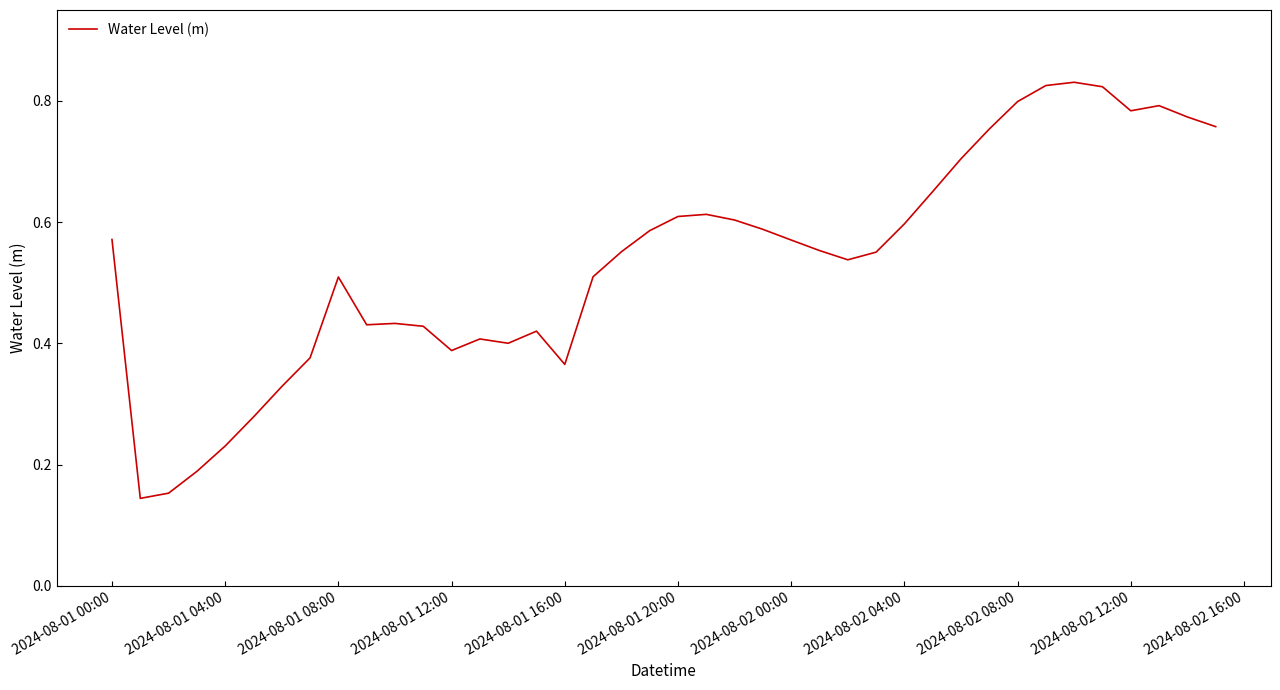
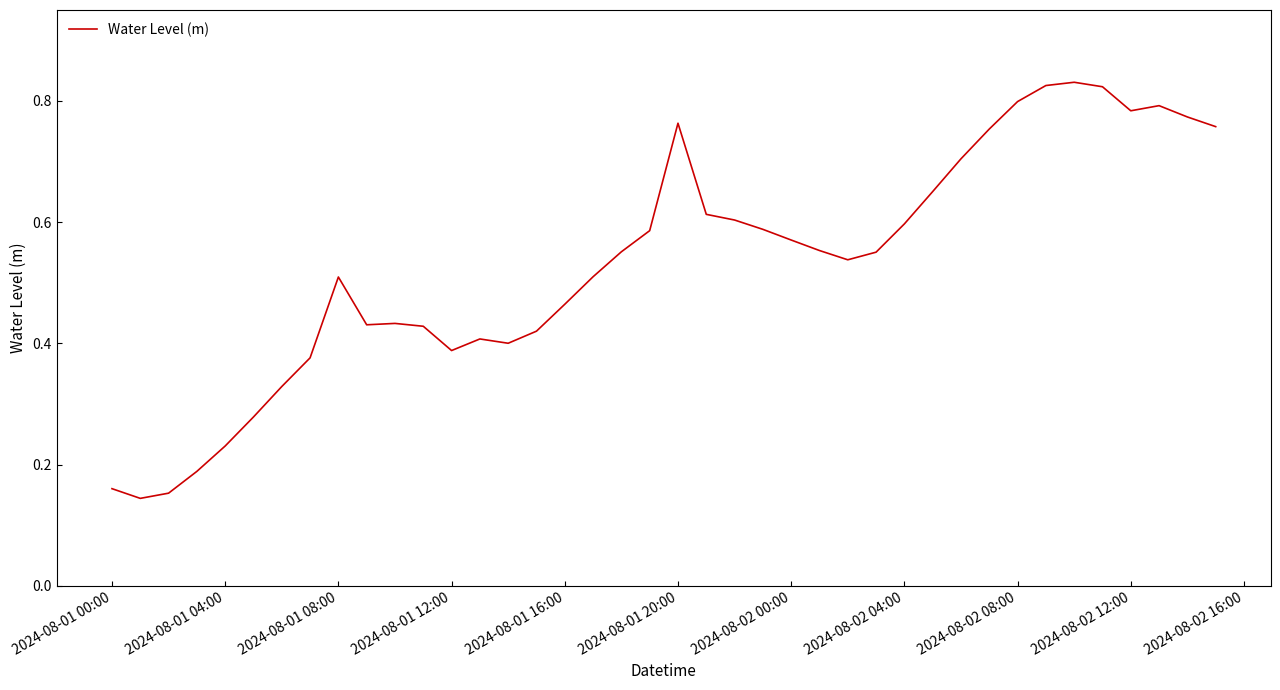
2024-08-01 00:00: 0.57 -> 0.16
2024-08-01 16:00: 0.37 -> 0.46
2024-08-01 20:00: 0.61 -> 0.76
